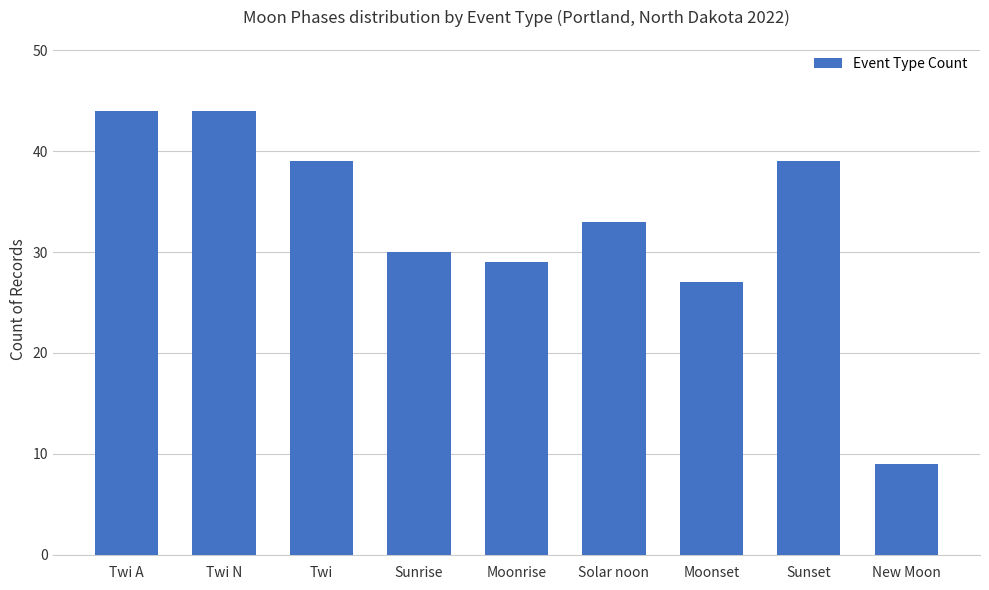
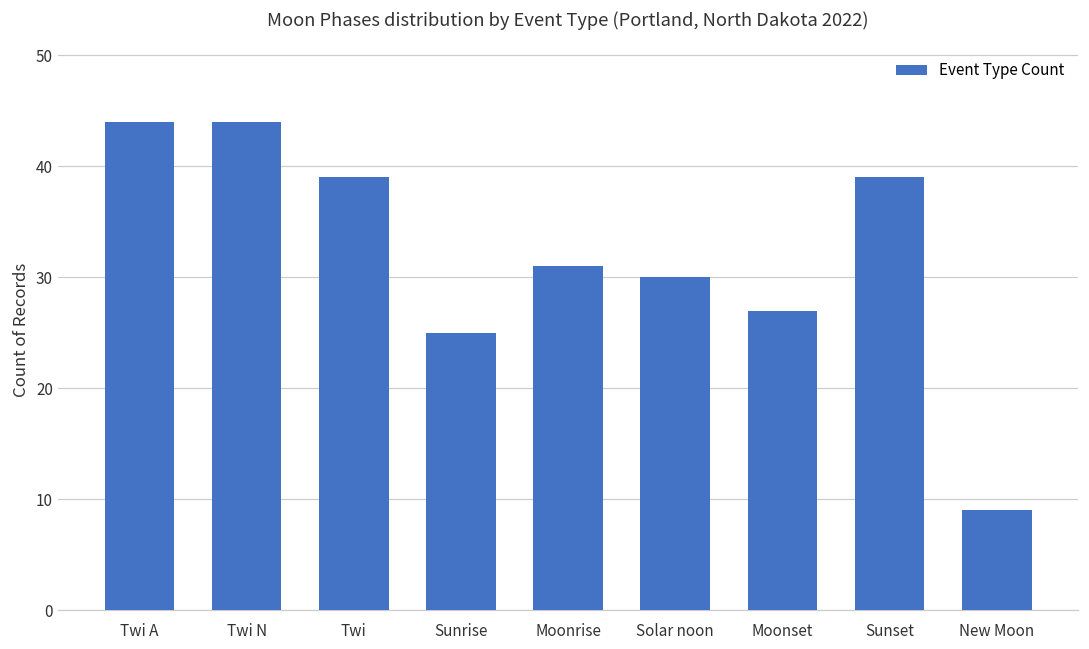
Sunrise: 30 -> 25
Moonrise: 29 -> 31
Solar noon: 33 -> 30
